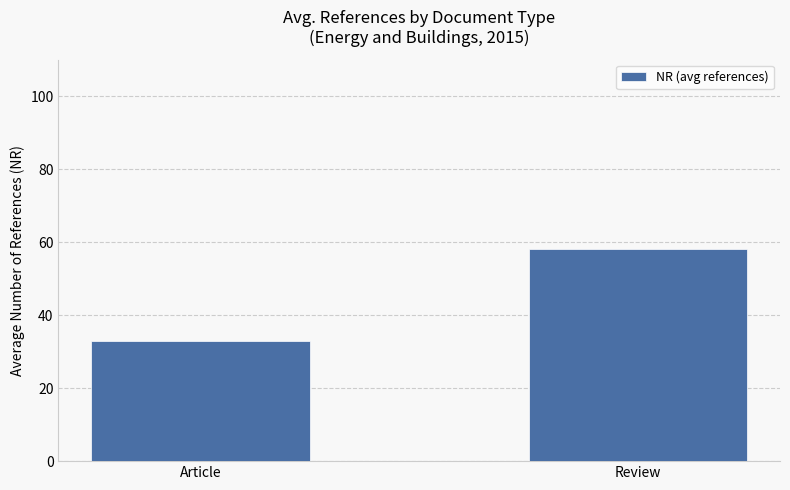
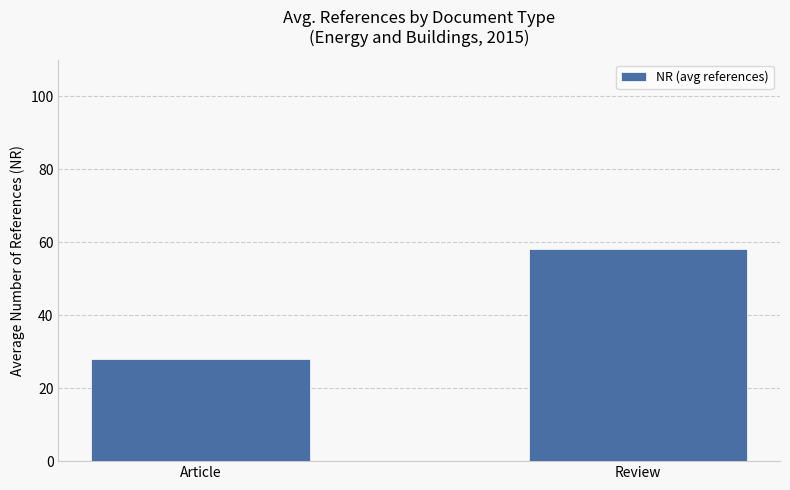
Article: 33 -> 28
